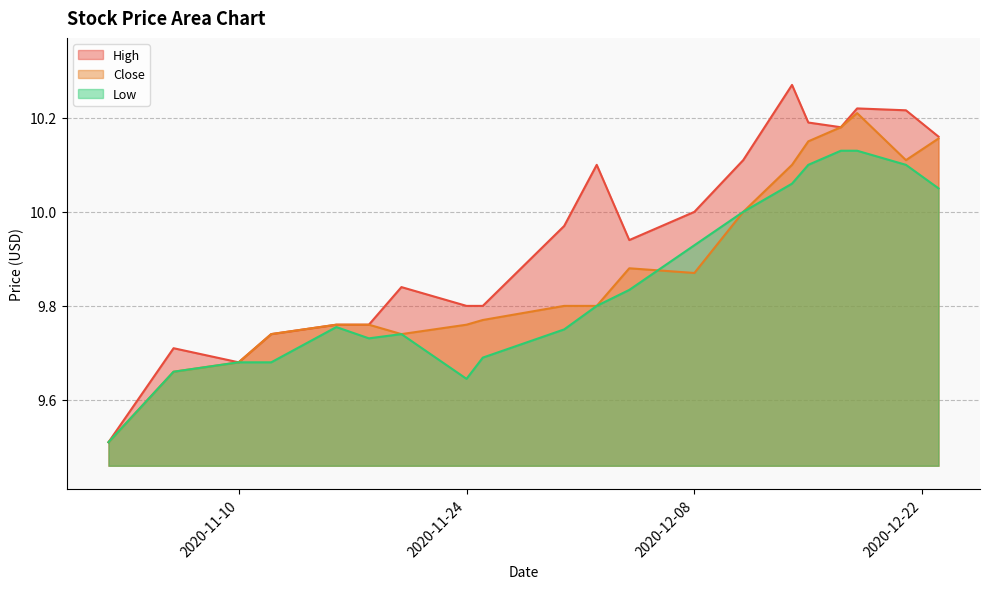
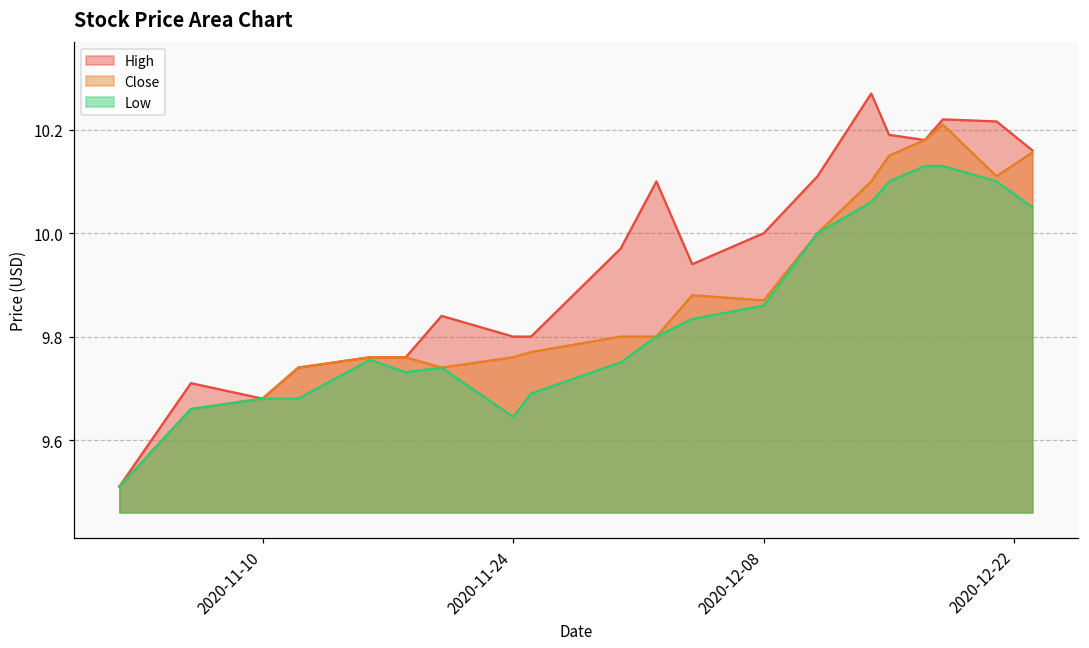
Low, 2020-12-08: 9.93 -> 9.86
